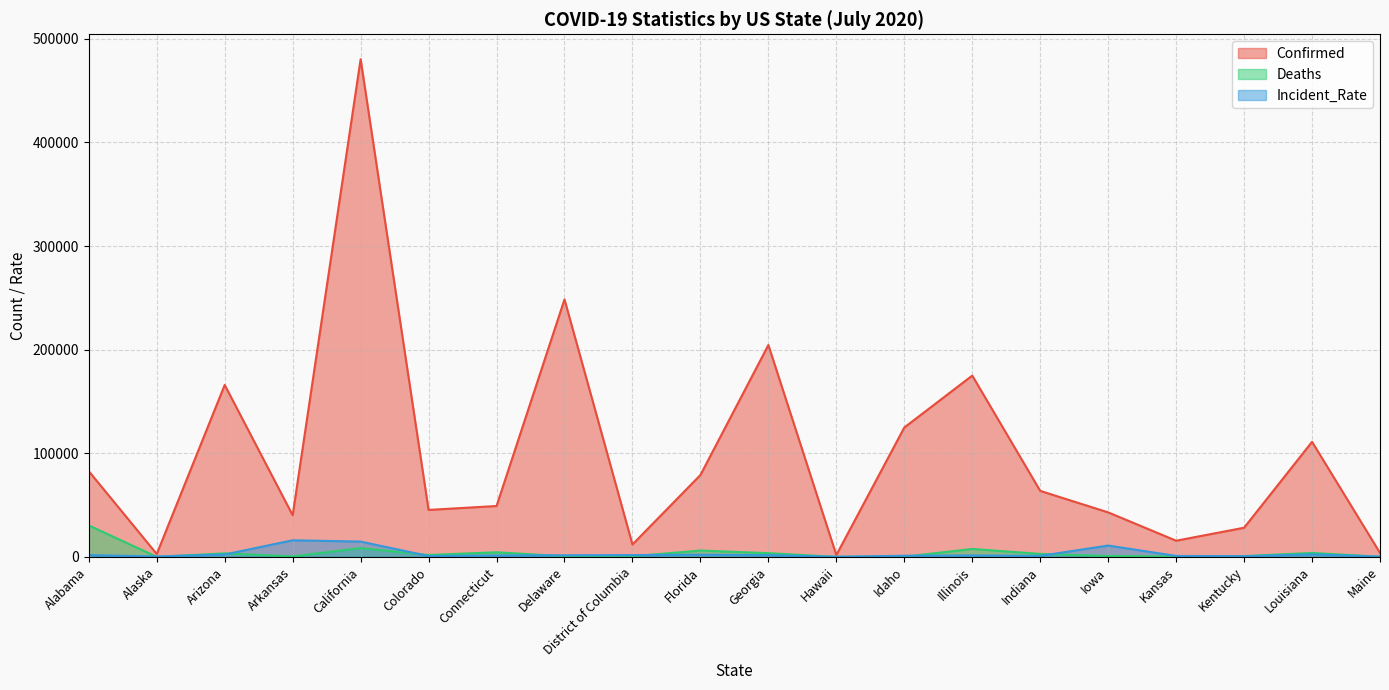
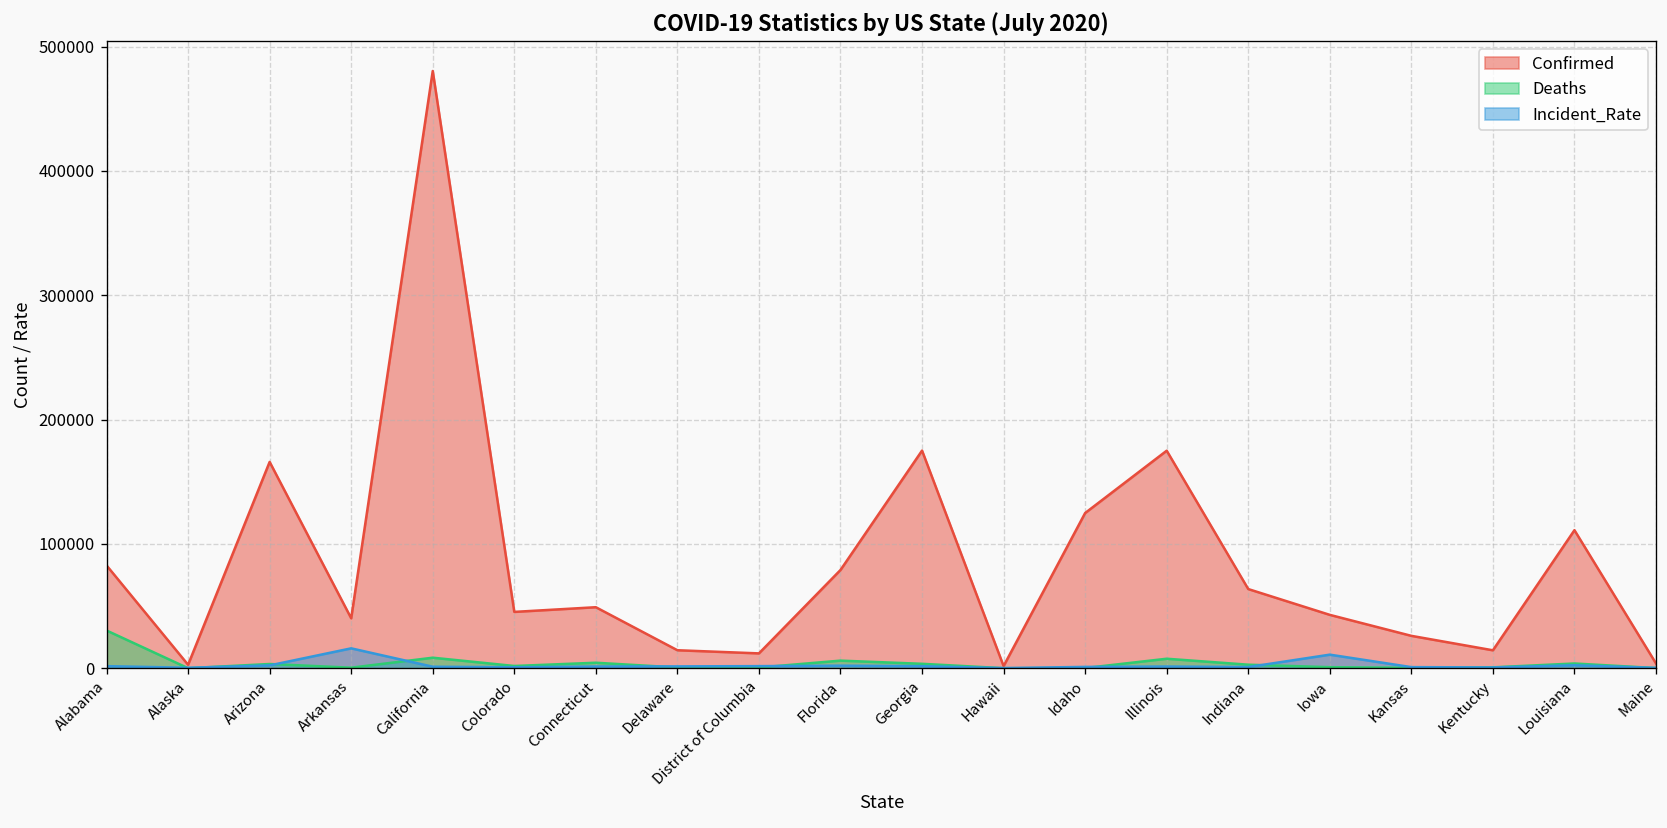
Incident_Rate, California: 15000 -> 1000
Confirmed, Delaware: 248000 -> 14000
Confirmed, Georgia: 204000 -> 175000
Confirmed, Kansas: 16000 -> 26000
Confirmed, Kentucky: 28000 -> 14000
